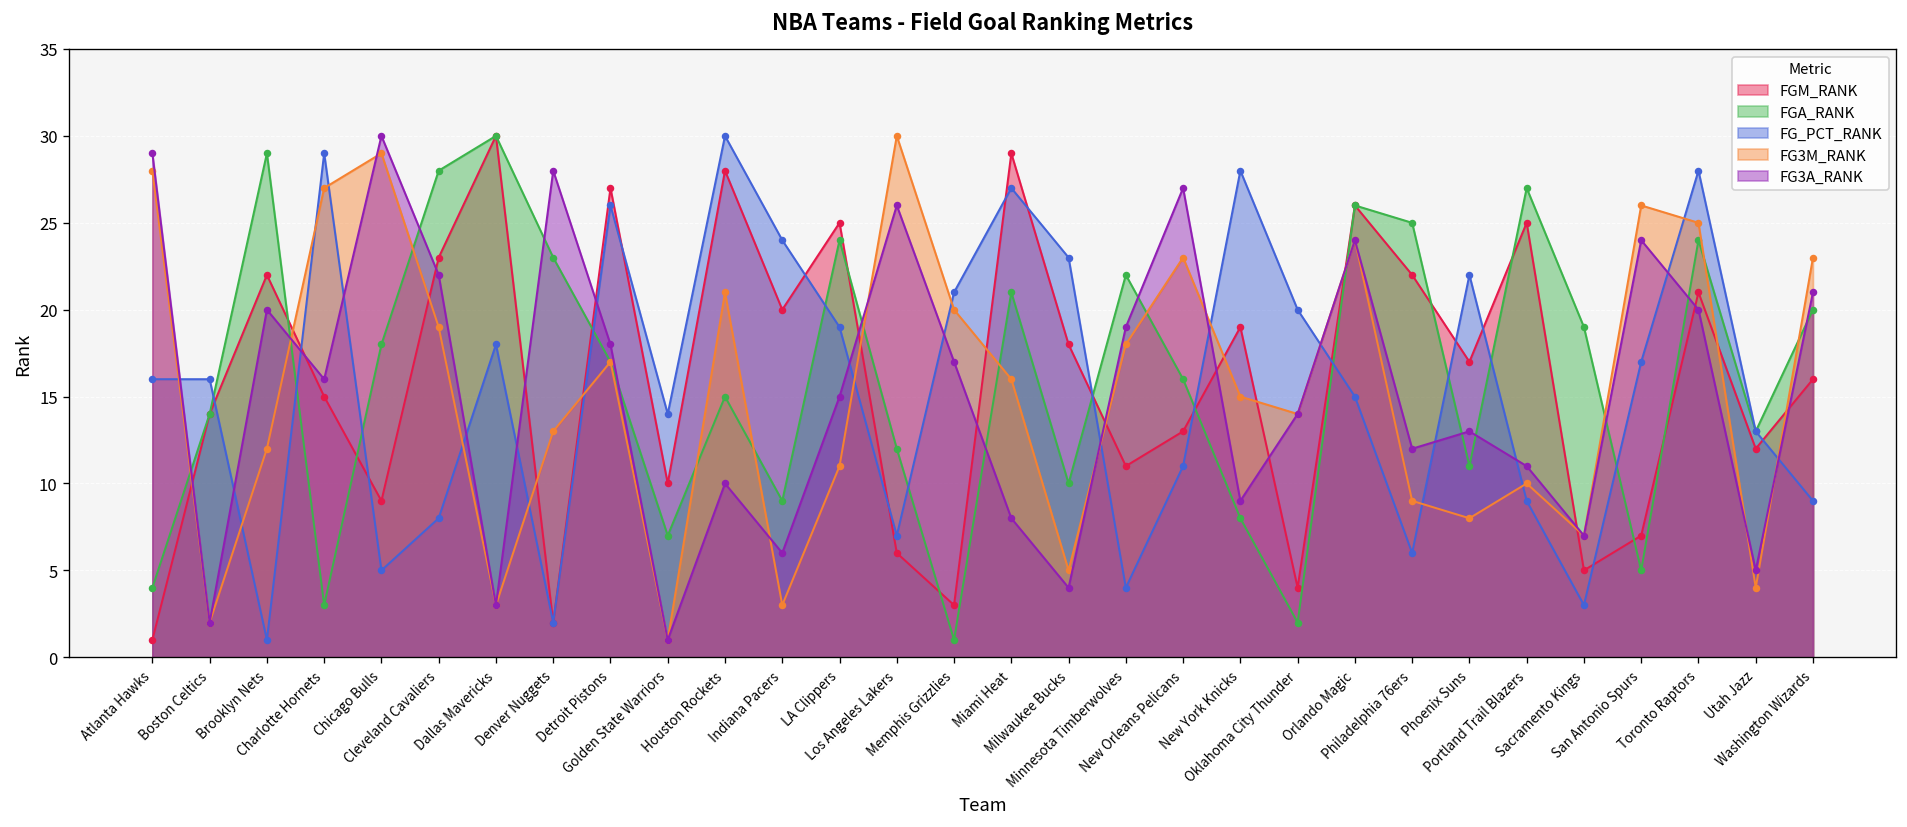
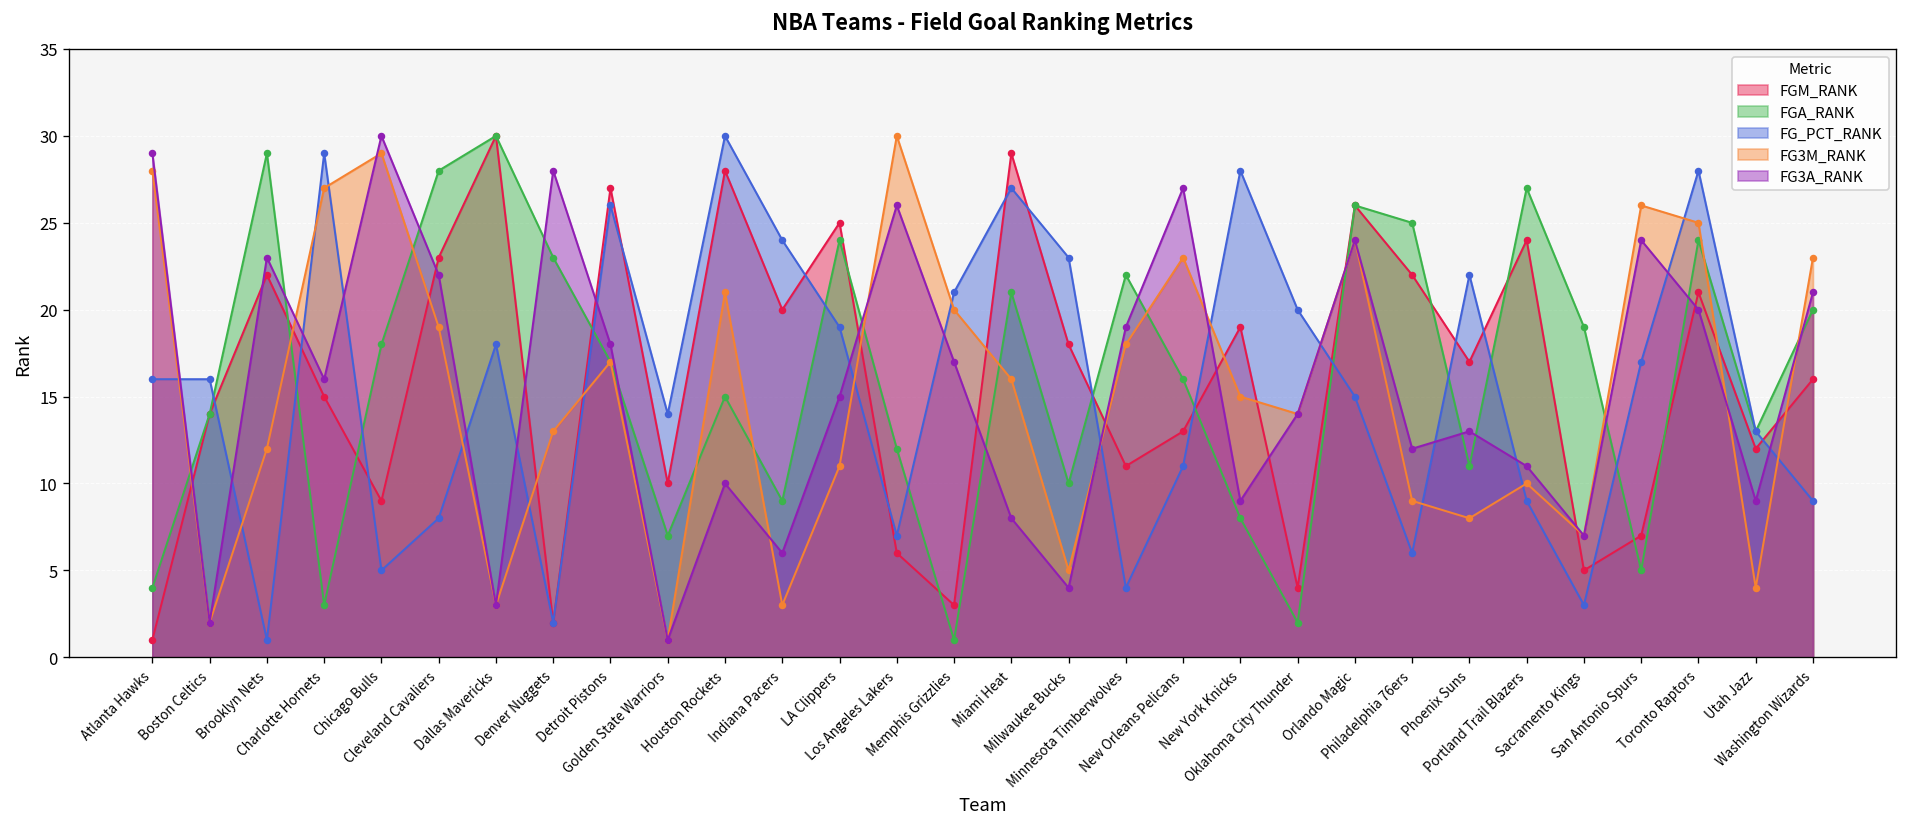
FG3A_RANK, Brooklyn Nets: 20 -> 23
FGM_RANK, Portland Trail Blazers: 25 -> 24
FG3A_RANK, Utah Jazz: 5 -> 9
